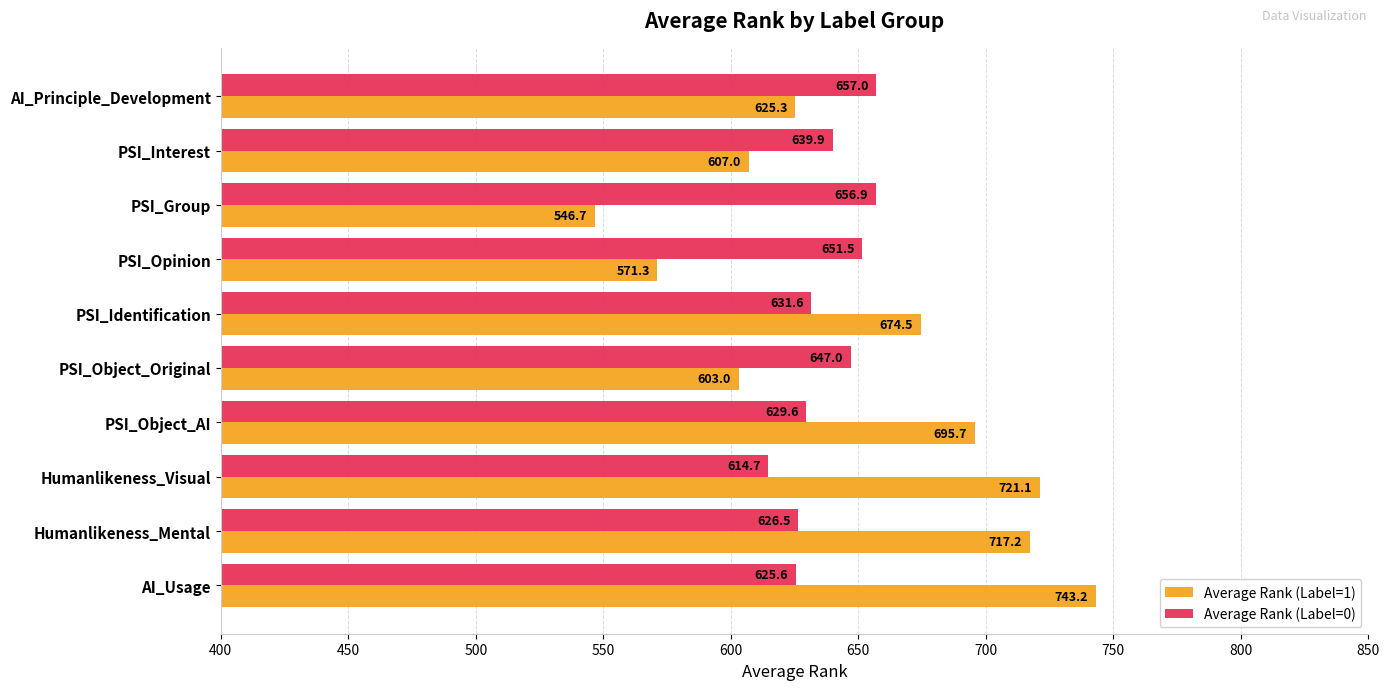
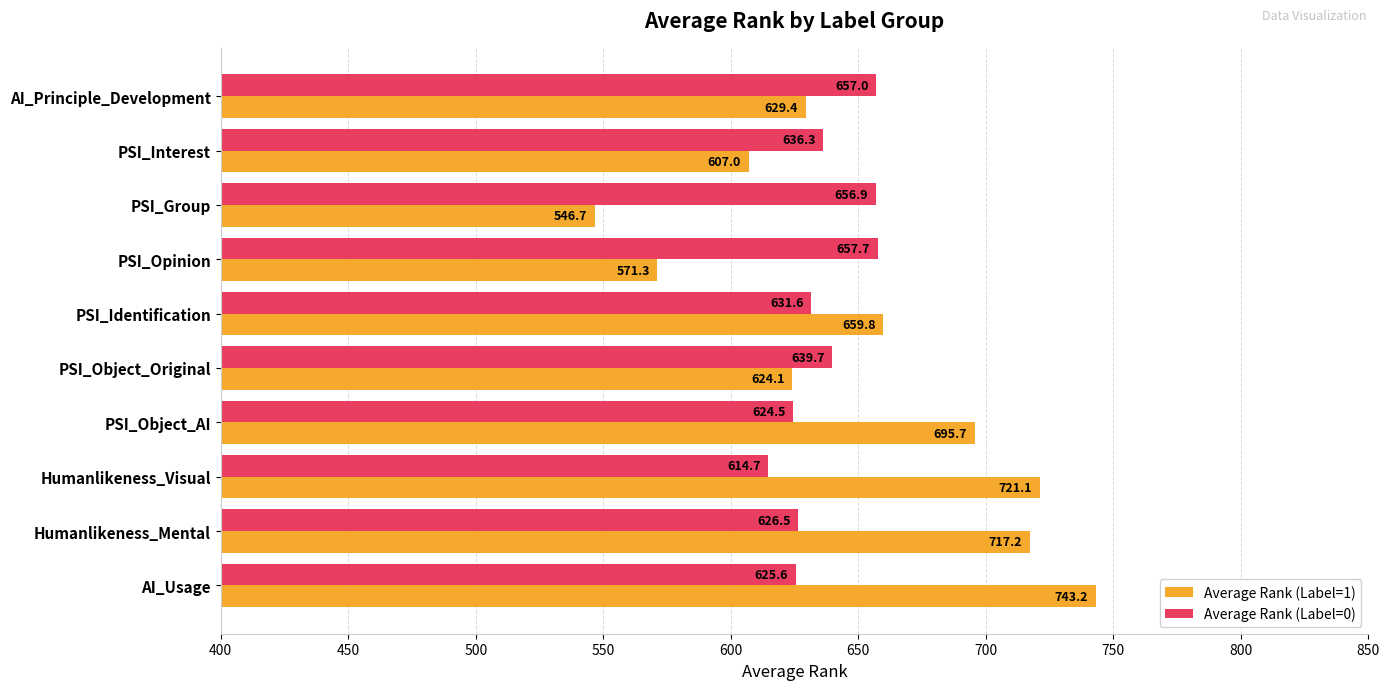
Average Rank (Label=1), AI_Principle_Development: 625.3 -> 629.4
Average Rank (Label=0), PSI_Interest: 639.9 -> 636.3
Average Rank (Label=0), PSI_Opinion: 651.5 -> 657.7
Average Rank (Label=1), PSI_Identification: 674.5 -> 659.8
Average Rank (Label=0), PSI_Object_Original: 647.0 -> 639.7
Average Rank (Label=1), PSI_Object_Original: 603.0 -> 624.1
Average Rank (Label=0), PSI_Object_AI: 629.6 -> 624.5
